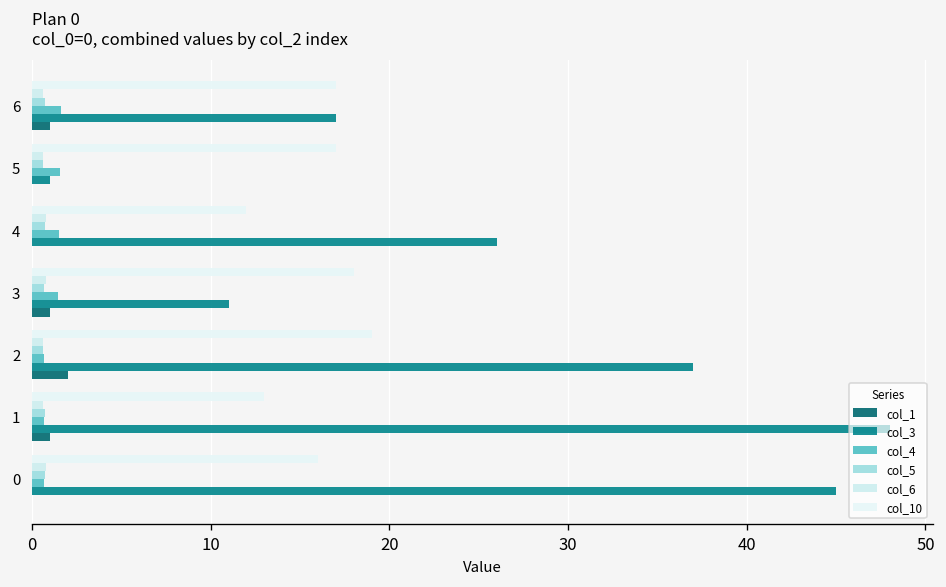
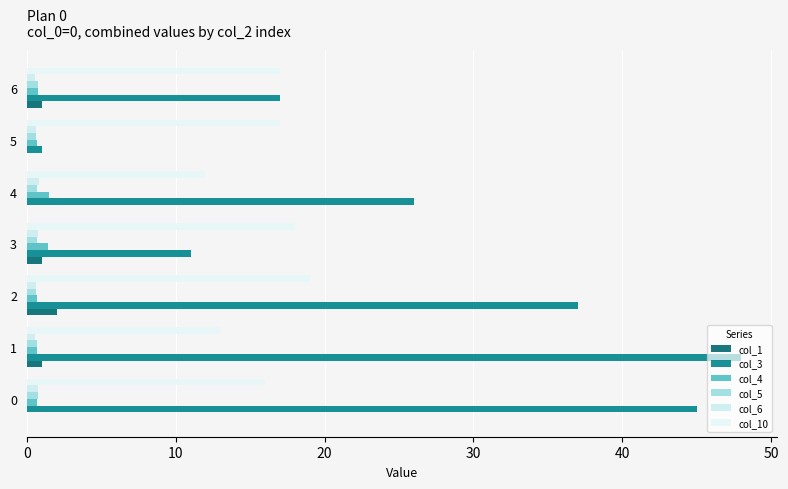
col_4, 6: 1.6 -> 0.7
col_4, 5: 1.5 -> 0.7
